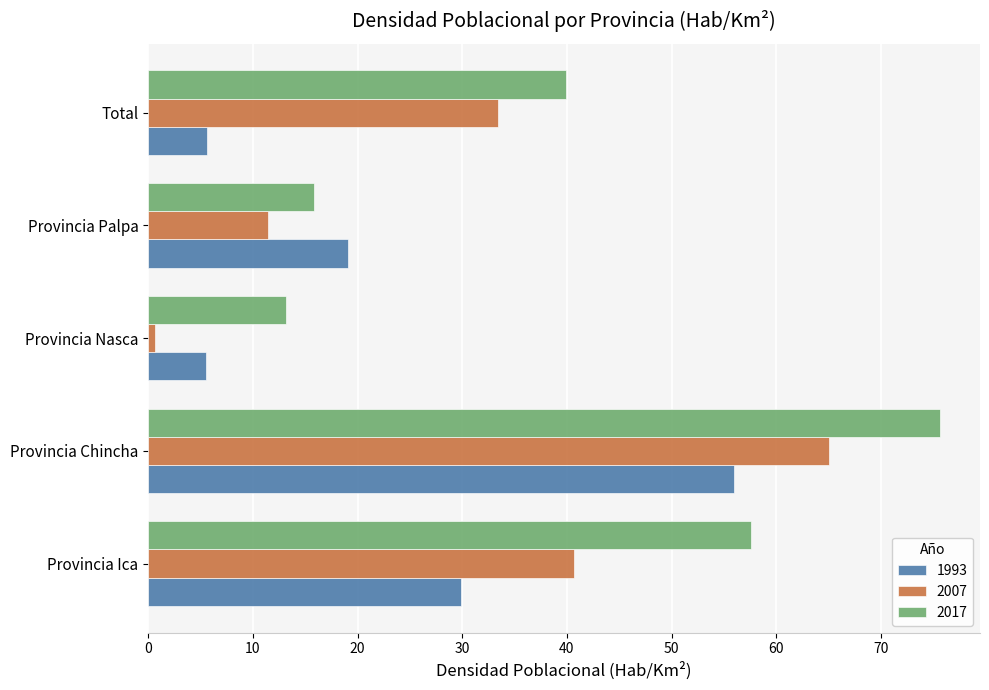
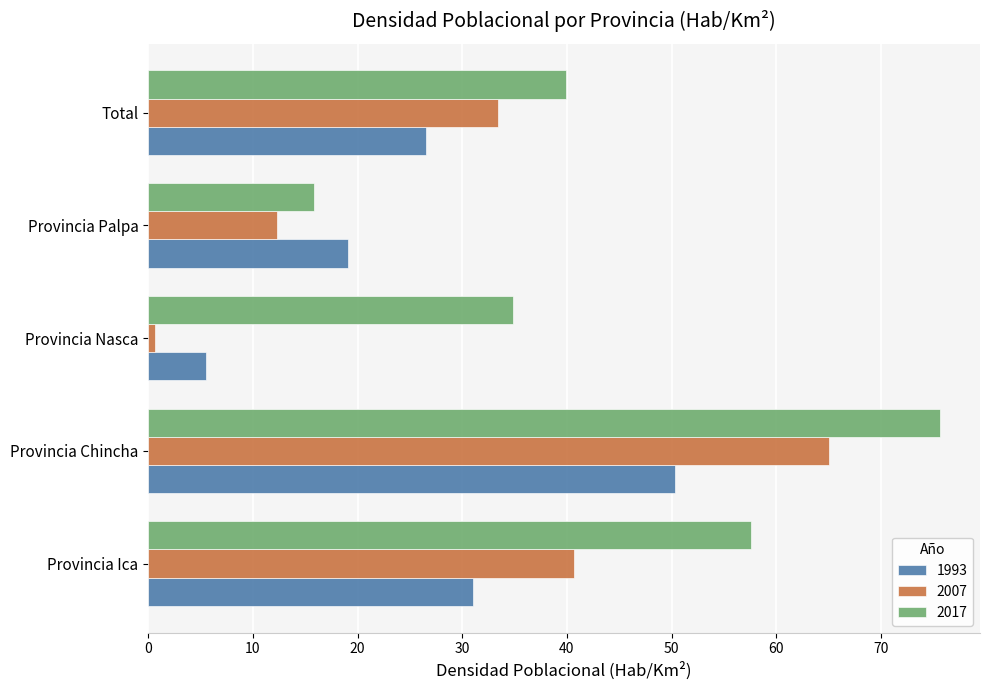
1993, Total: 5.7 -> 26.5
2007, Provincia Palpa: 11.5 -> 12.3
2017, Provincia Nasca: 13.2 -> 34.8
1993, Provincia Chincha: 56.0 -> 50.3
1993, Provincia Ica: 29.9 -> 31.0
